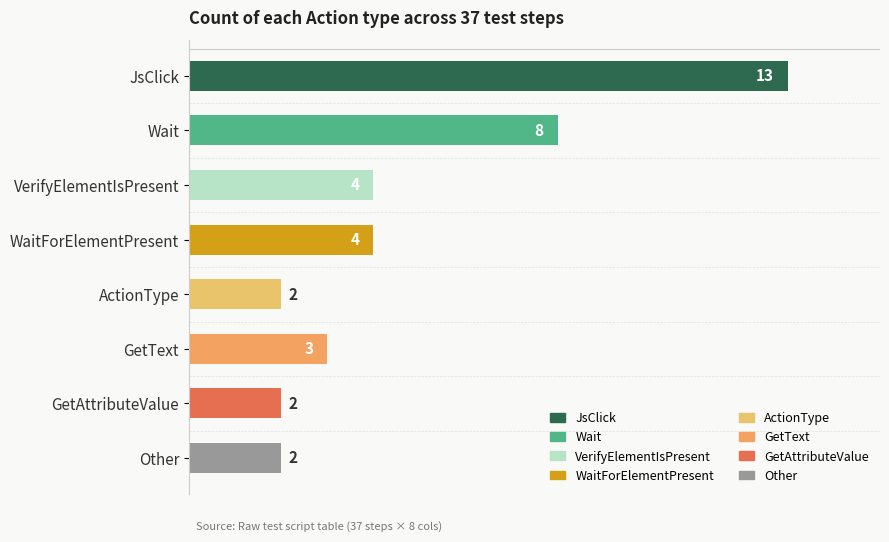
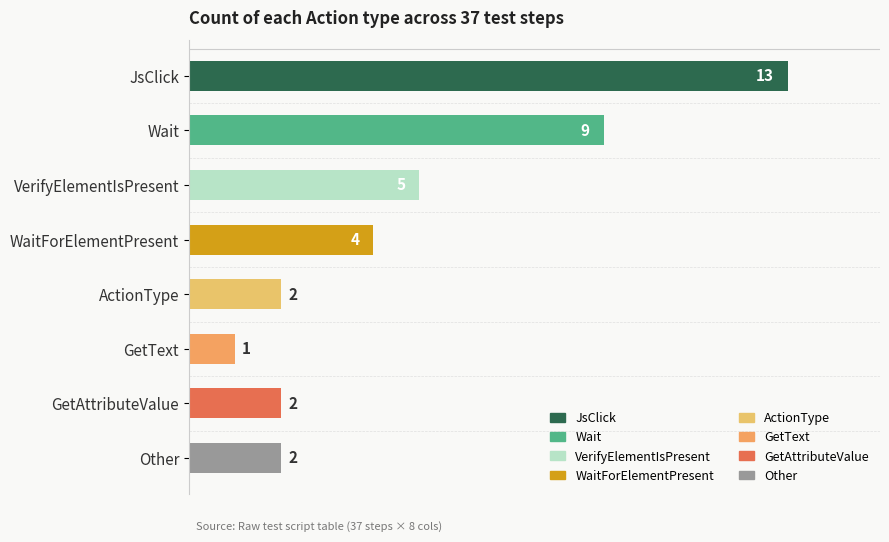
Wait: 8 -> 9
VerifyElementIsPresent: 4 -> 5
GetText: 3 -> 1
